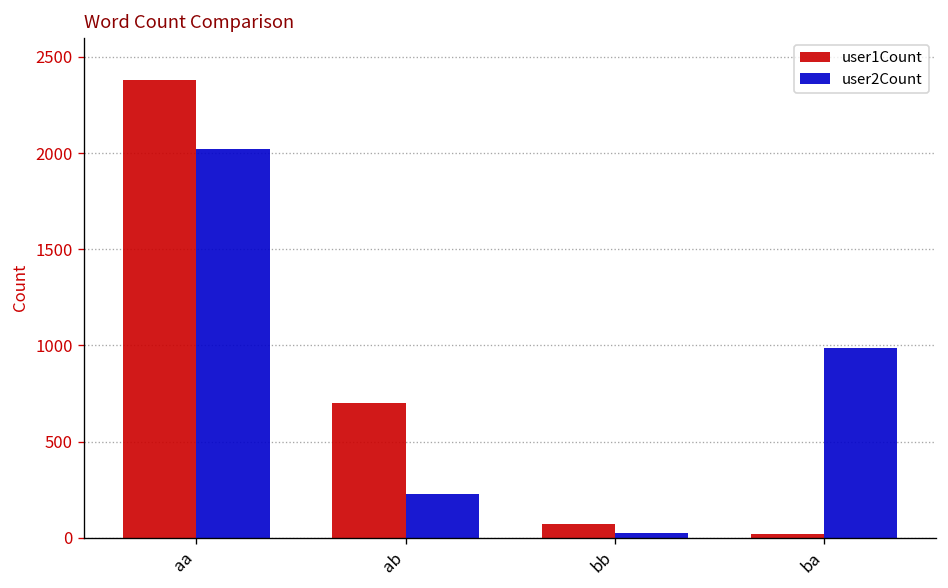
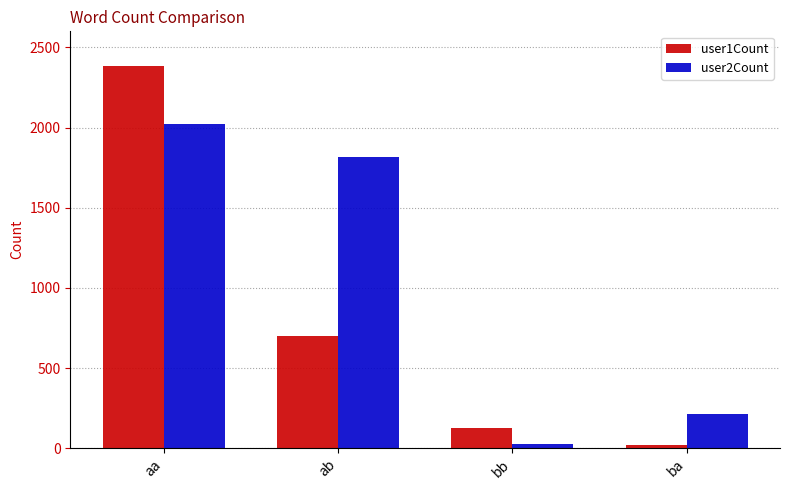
user2Count, ab: 230 -> 1820
user1Count, bb: 70 -> 120
user2Count, ba: 990 -> 220
